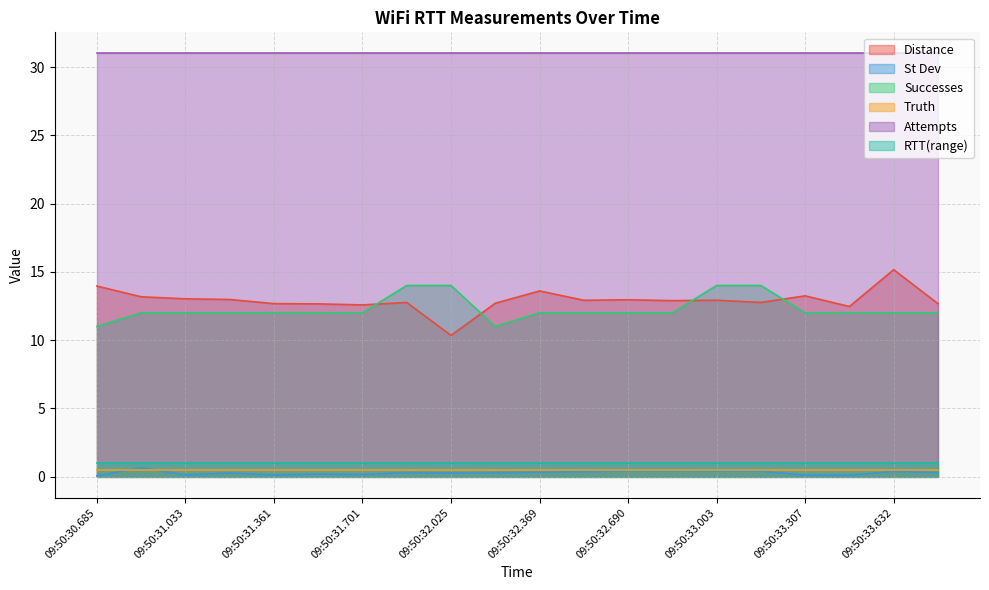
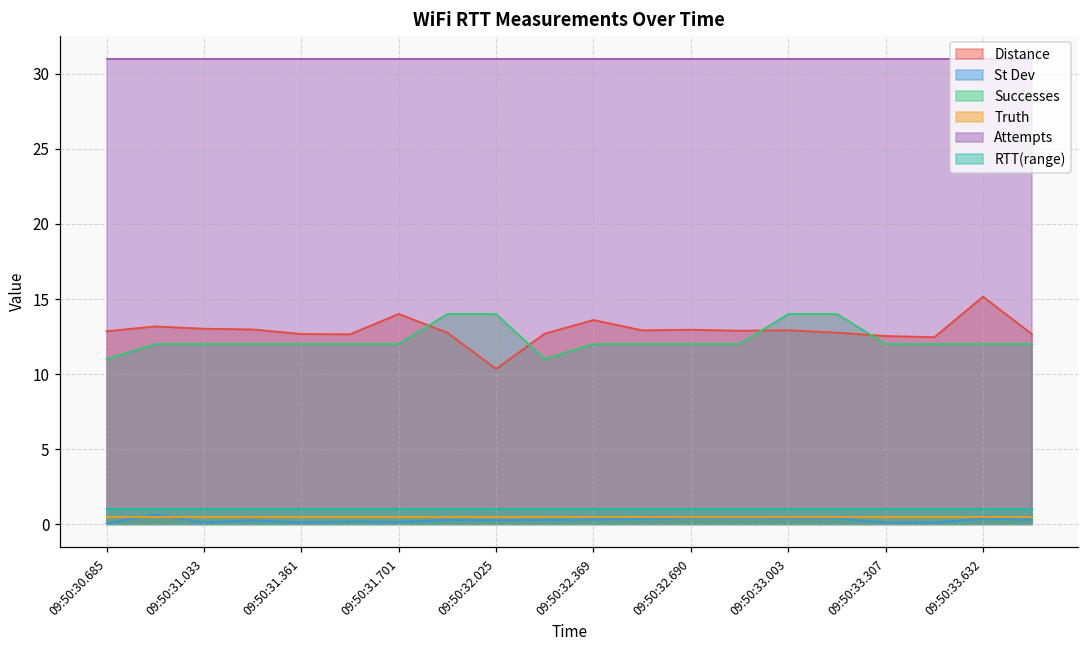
Distance, 09:50:30.685: 14.0 -> 12.9
Distance, 09:50:31.701: 12.6 -> 14.0
Distance, 09:50:33.307: 13.2 -> 12.5
